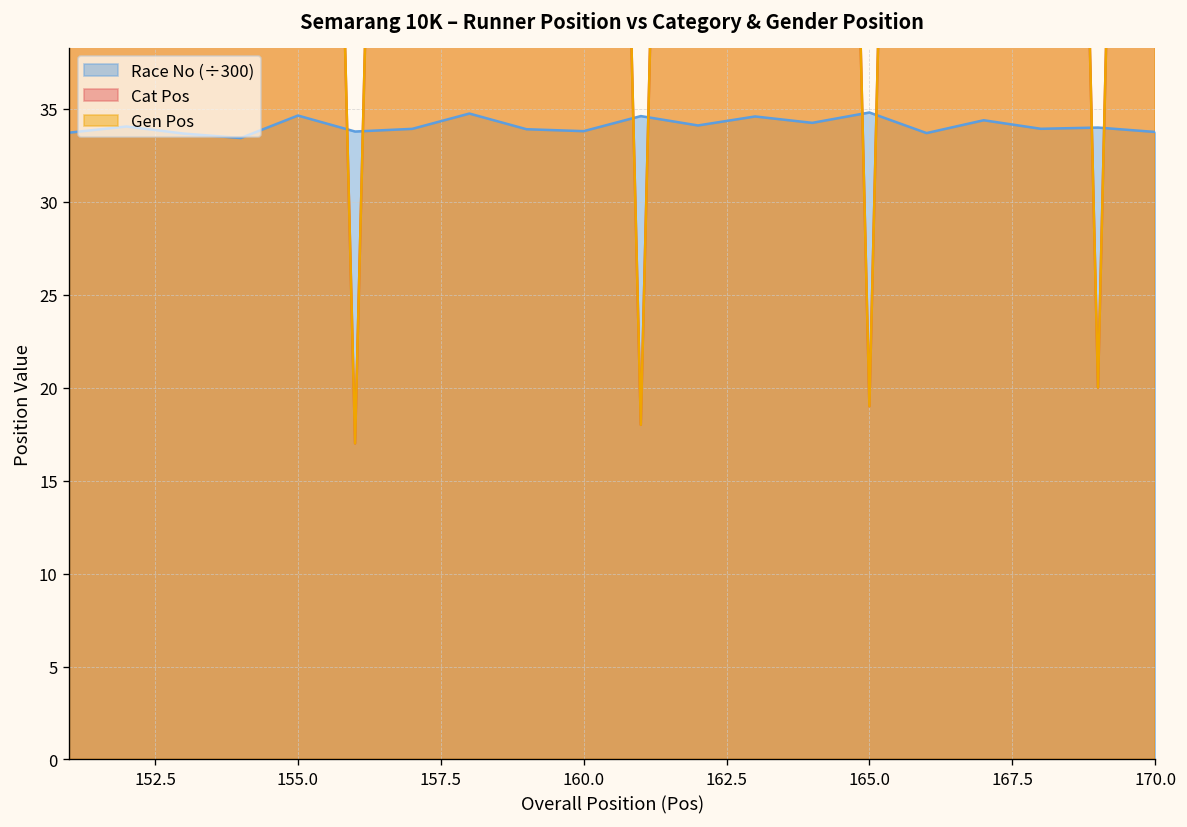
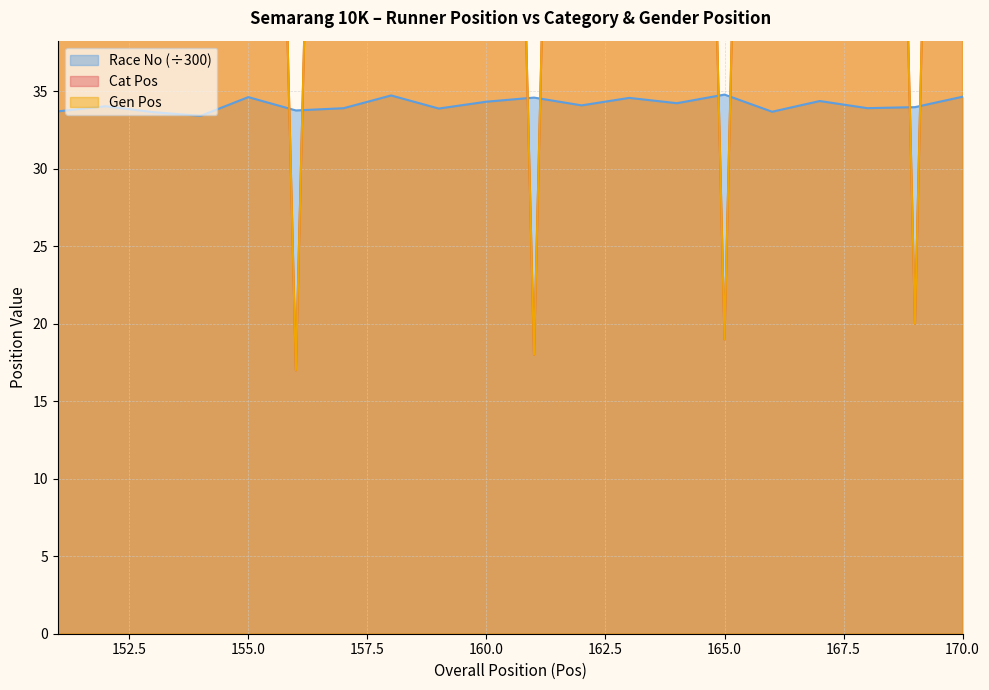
Race No (÷300), 160.0: 33.8 -> 34.3
Race No (÷300), 170.0: 33.8 -> 34.7
